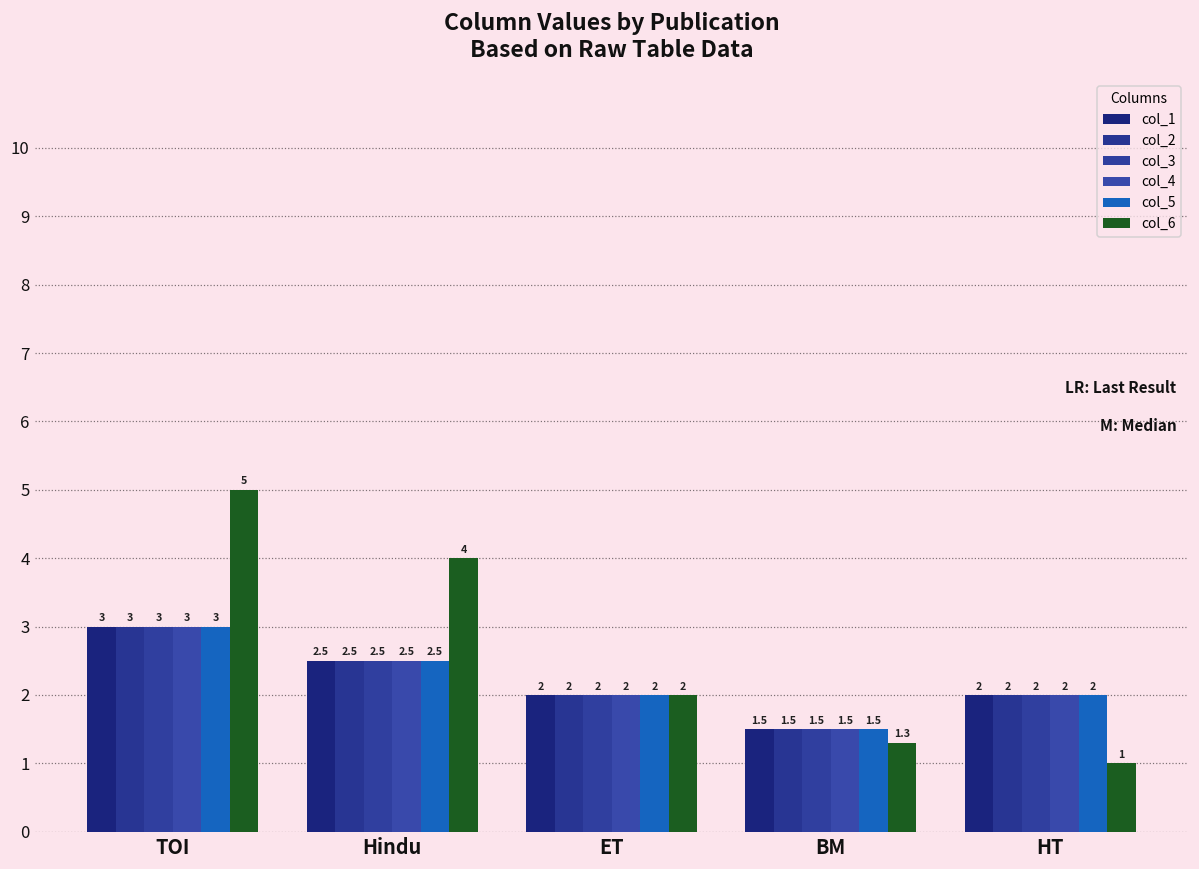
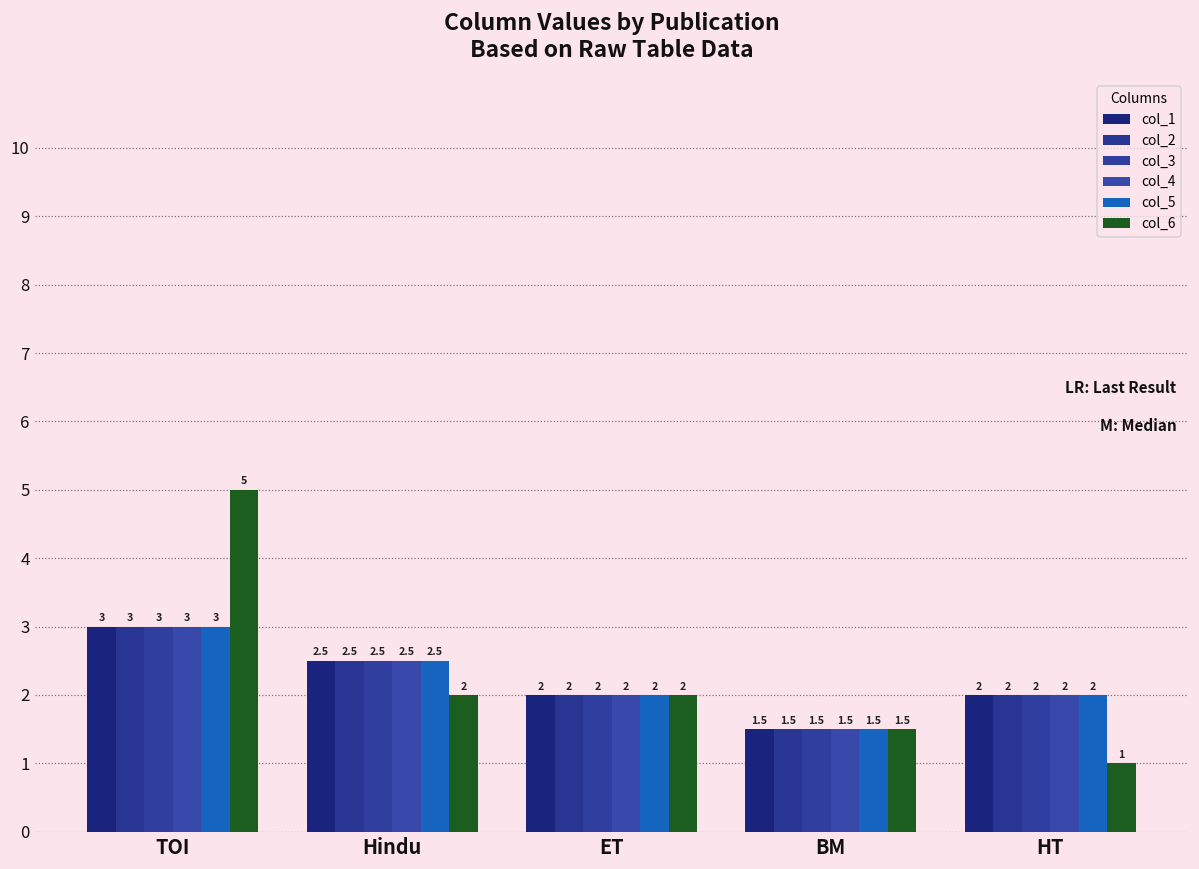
col_6, Hindu: 4 -> 2
col_6, BM: 1.3 -> 1.5
